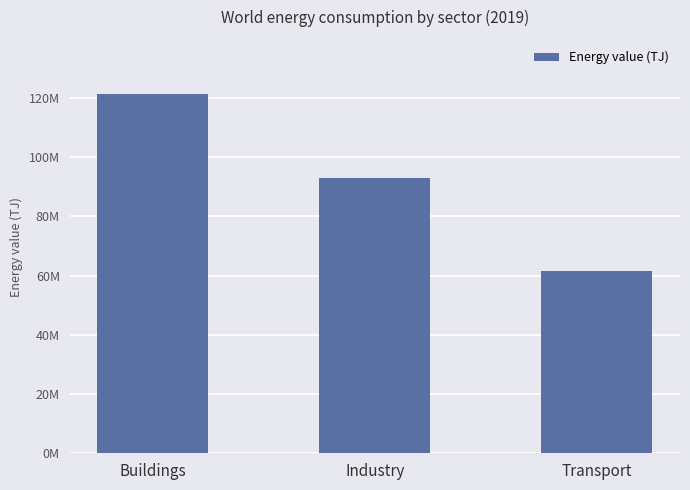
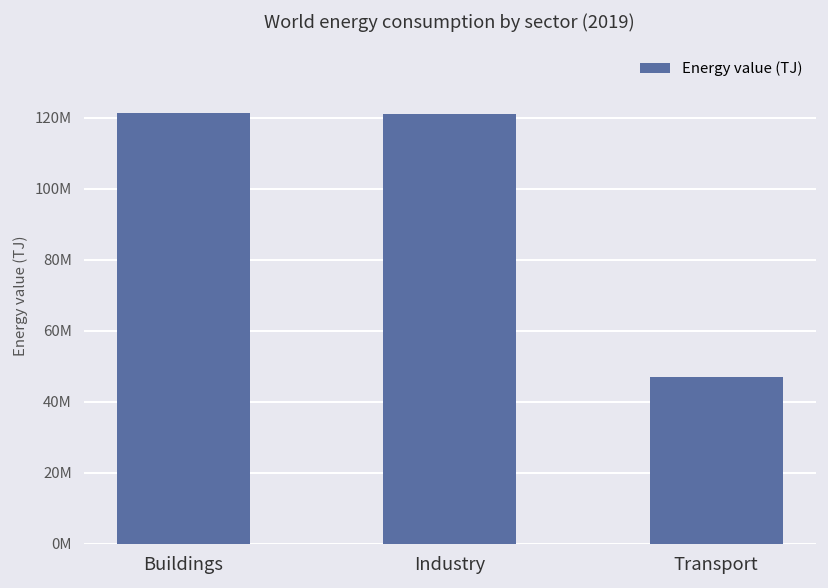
Industry: 93000000 -> 121000000
Transport: 62000000 -> 47000000
